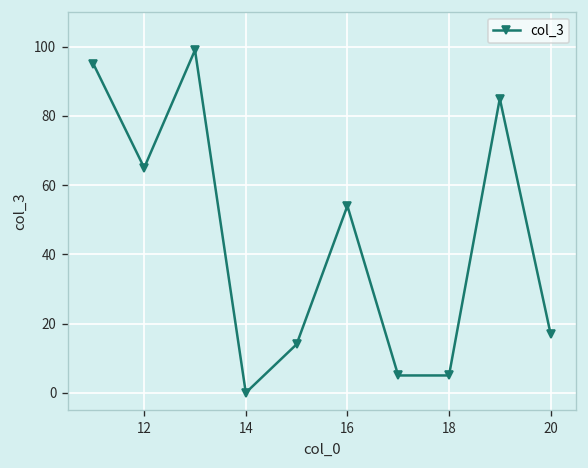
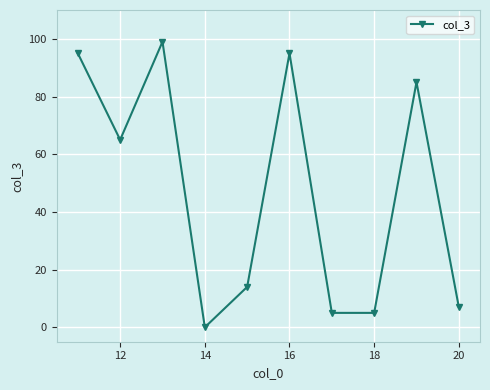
16: 54 -> 95
20: 17 -> 7
